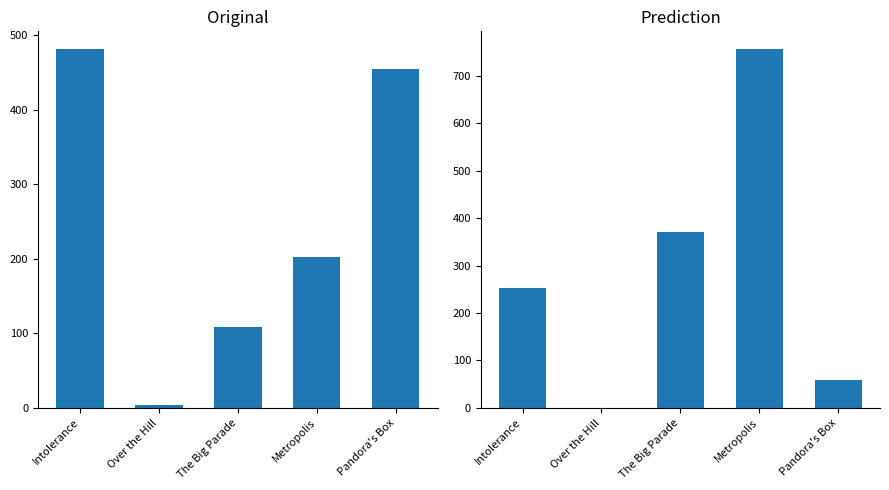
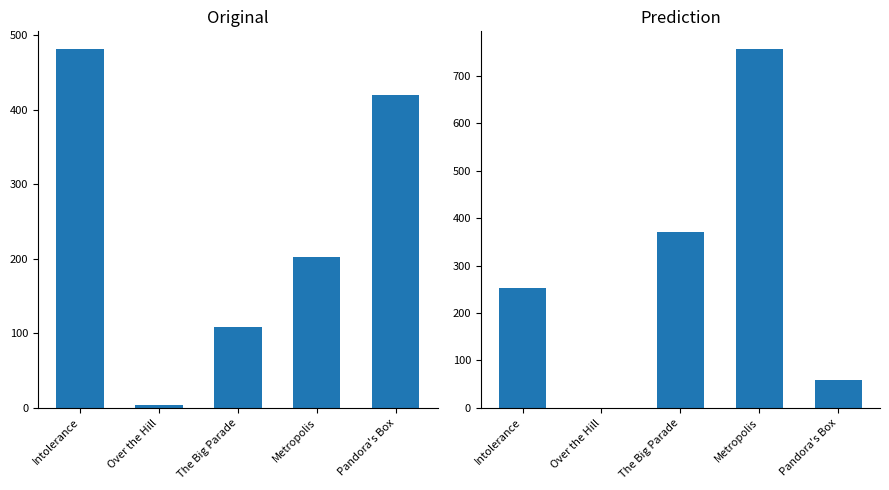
Original, Pandora's Box: 460 -> 420
